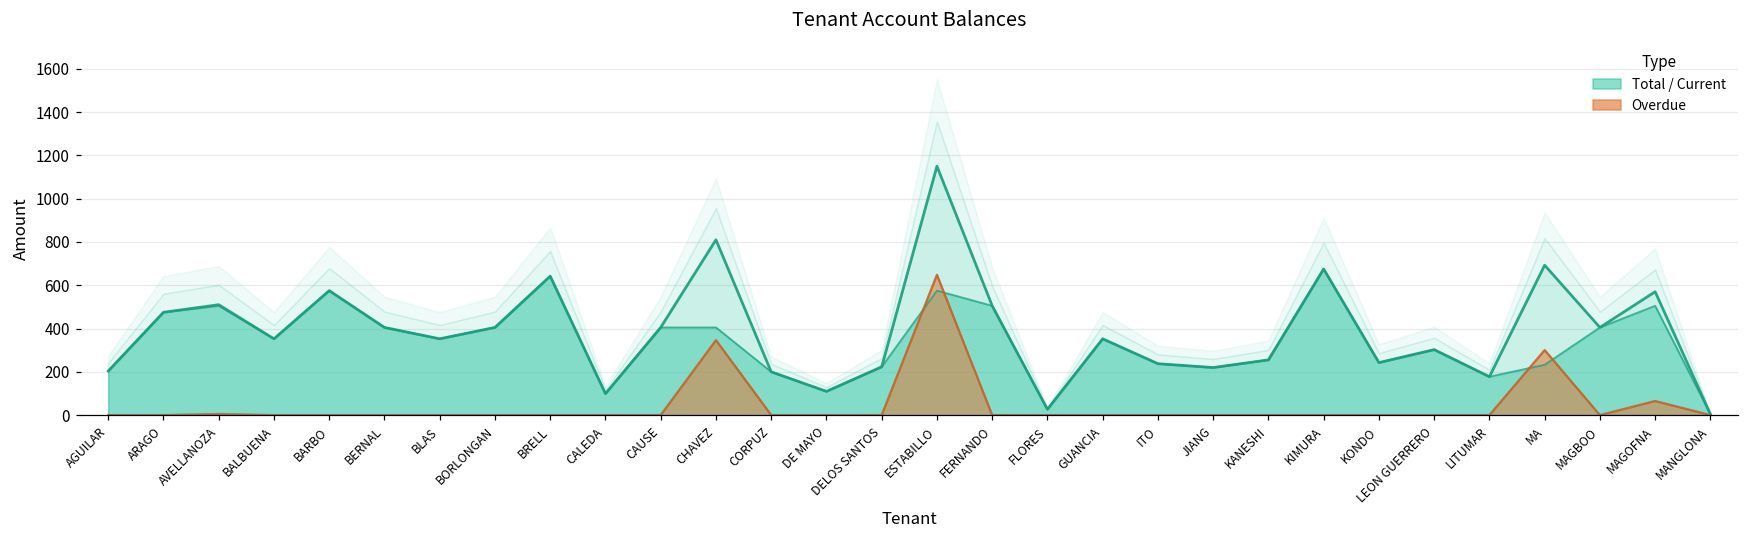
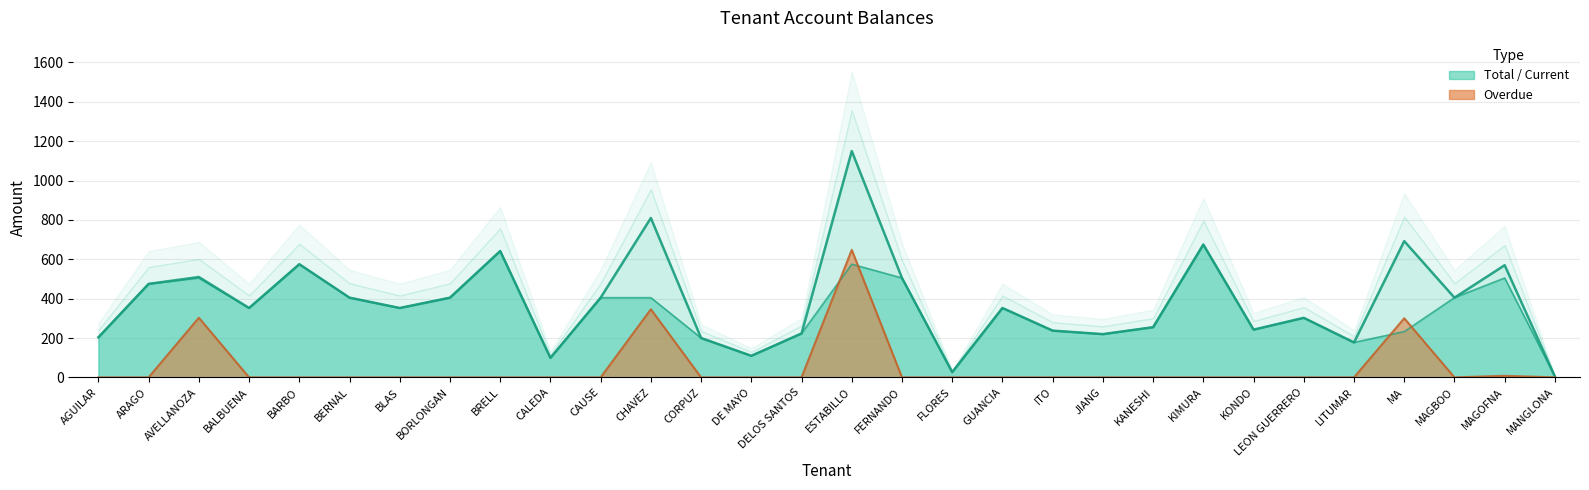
Overdue, AVELLANOZA: 10 -> 300
Overdue, MAGOFNA: 70 -> 10
